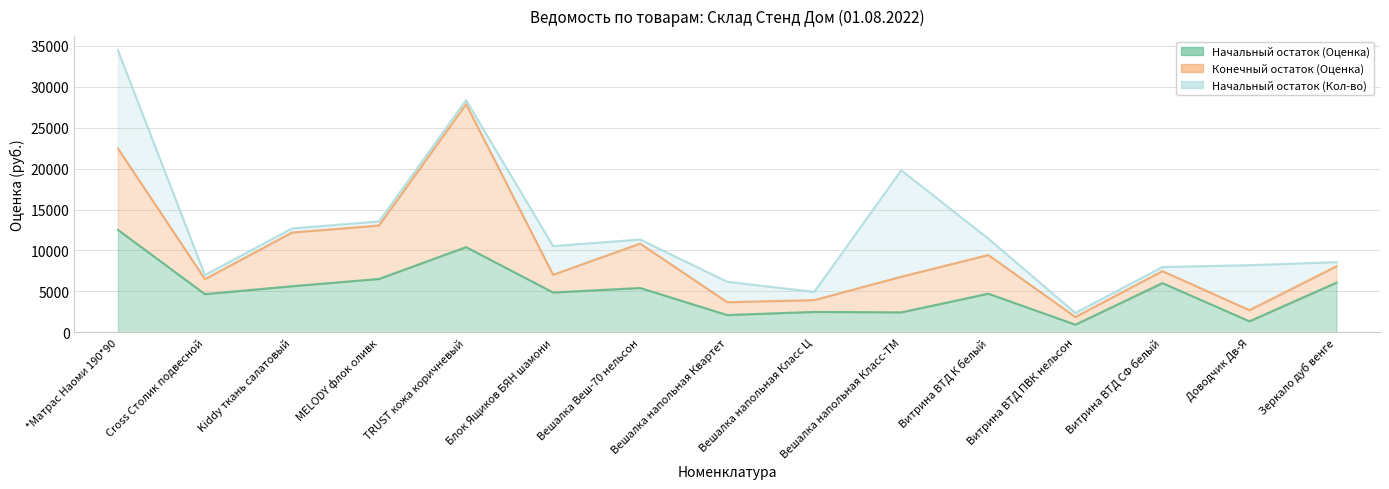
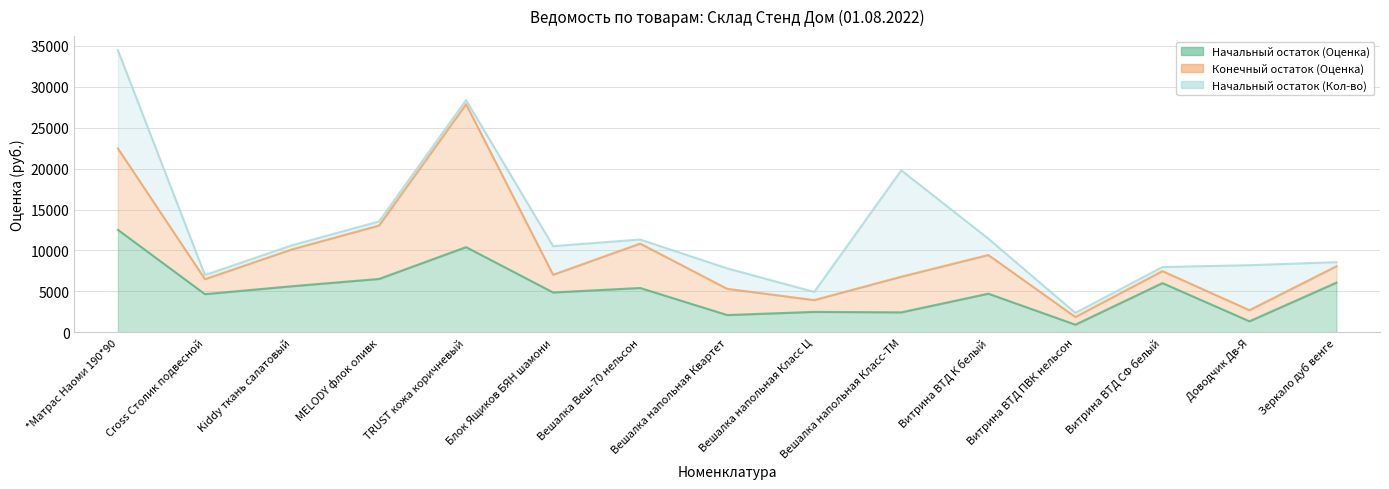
Конечный остаток (Оценка), Kiddy ткань салатовый: 7000 -> 5000
Конечный остаток (Оценка), Вешалка напольная Квартет: 2000 -> 3000
